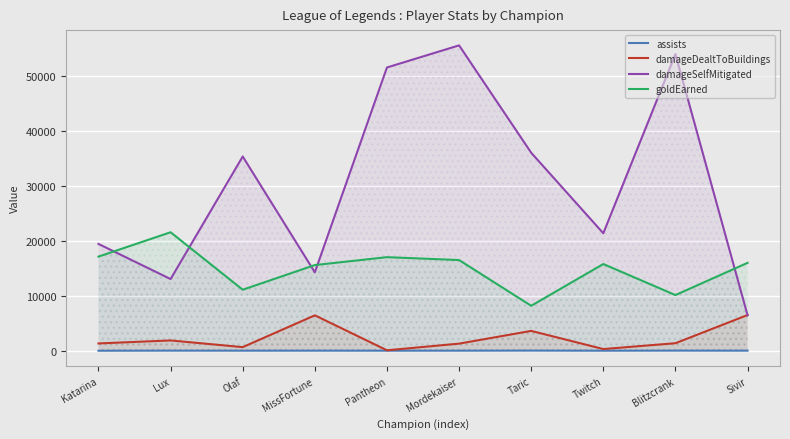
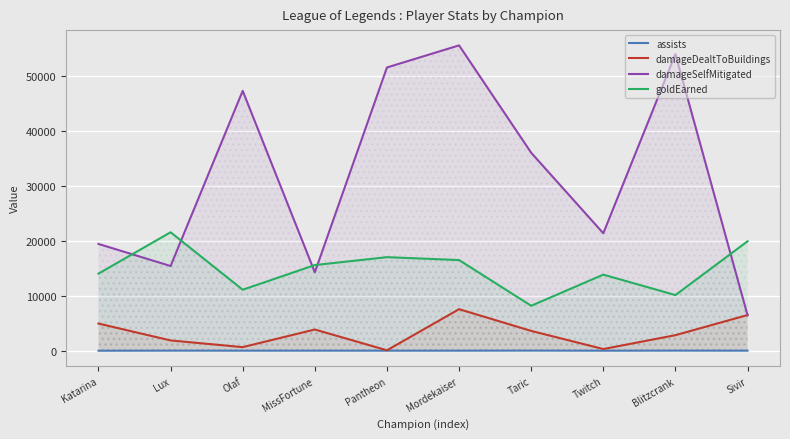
damageDealtToBuildings, Katarina: 1000 -> 5000
goldEarned, Katarina: 17000 -> 14000
damageSelfMitigated, Lux: 13000 -> 15000
damageSelfMitigated, Olaf: 35000 -> 47000
damageDealtToBuildings, MissFortune: 6000 -> 4000
damageDealtToBuildings, Mordekaiser: 1000 -> 8000
goldEarned, Twitch: 16000 -> 14000
damageDealtToBuildings, Blitzcrank: 1000 -> 3000
goldEarned, Sivir: 16000 -> 20000
